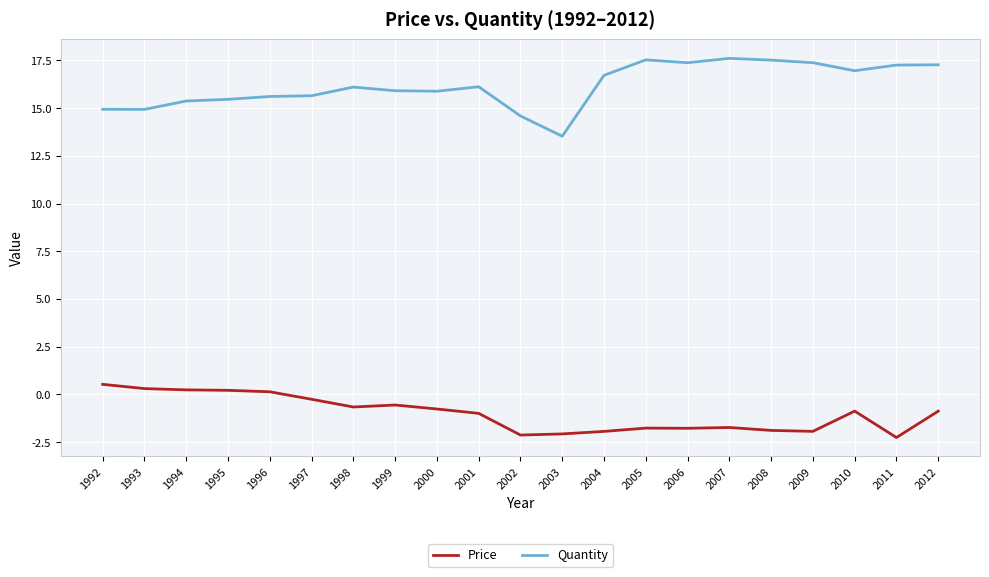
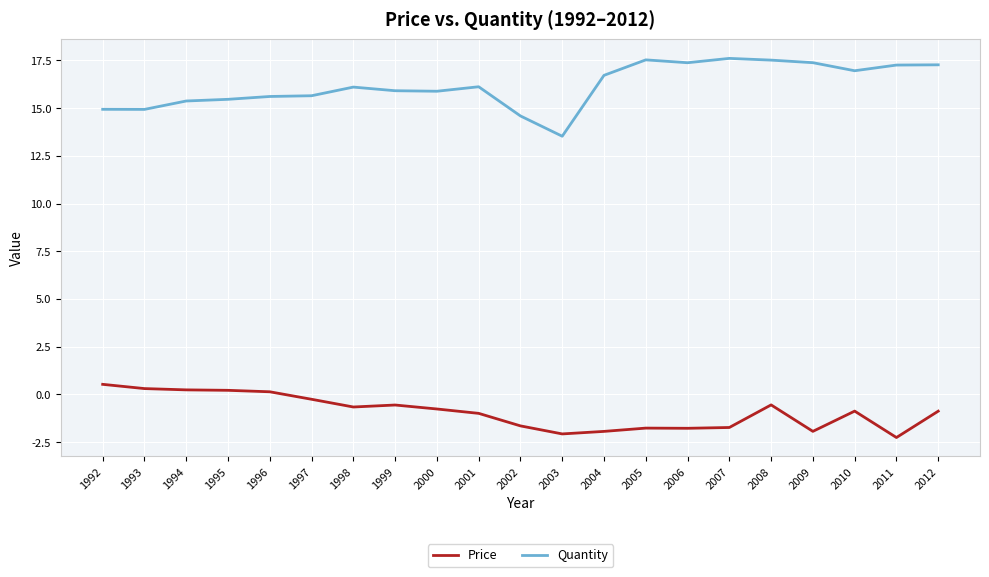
Price, 2002: -2.1 -> -1.6
Price, 2008: -1.9 -> -0.5
